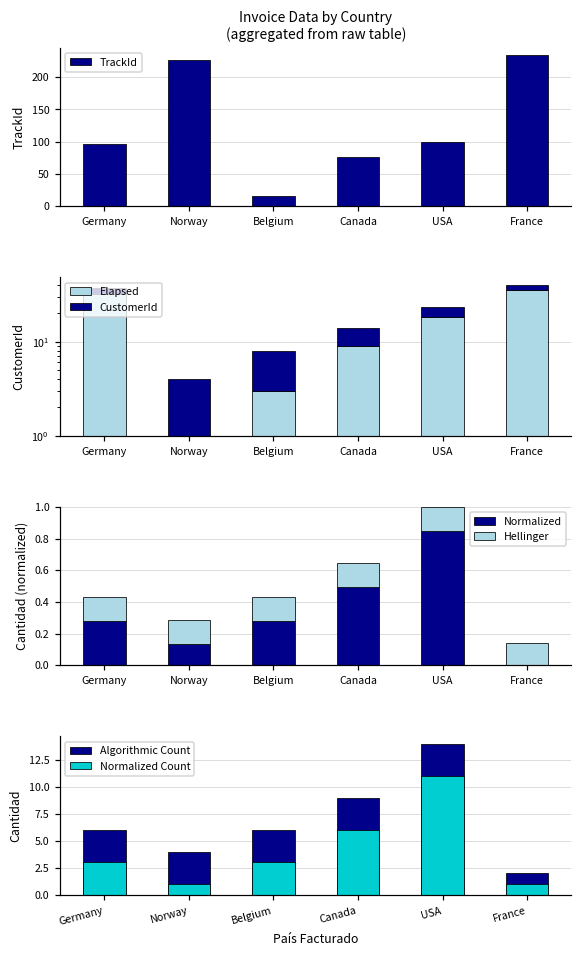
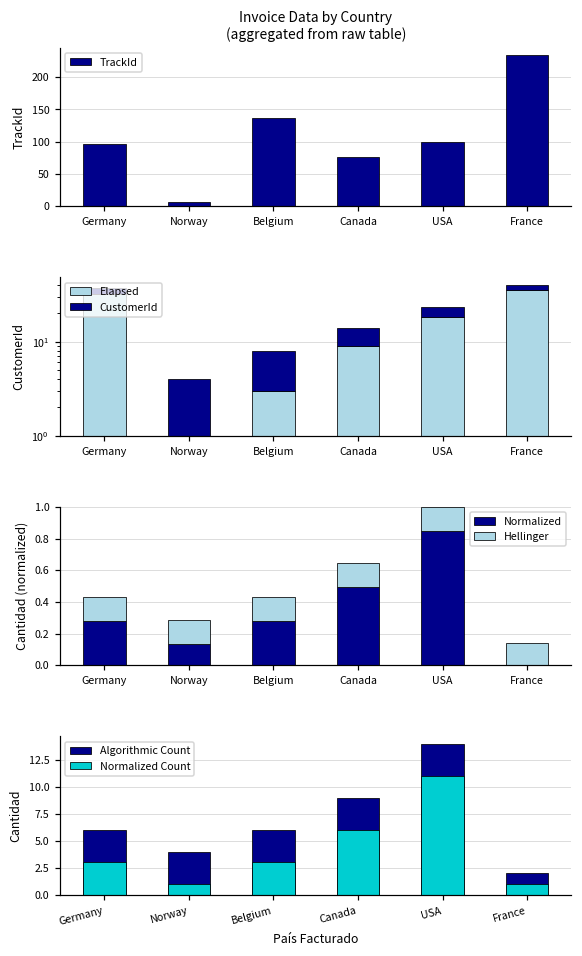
Invoice Data by Country (aggregated from raw table), Norway: 230 -> 10
Invoice Data by Country (aggregated from raw table), Belgium: 20 -> 140
